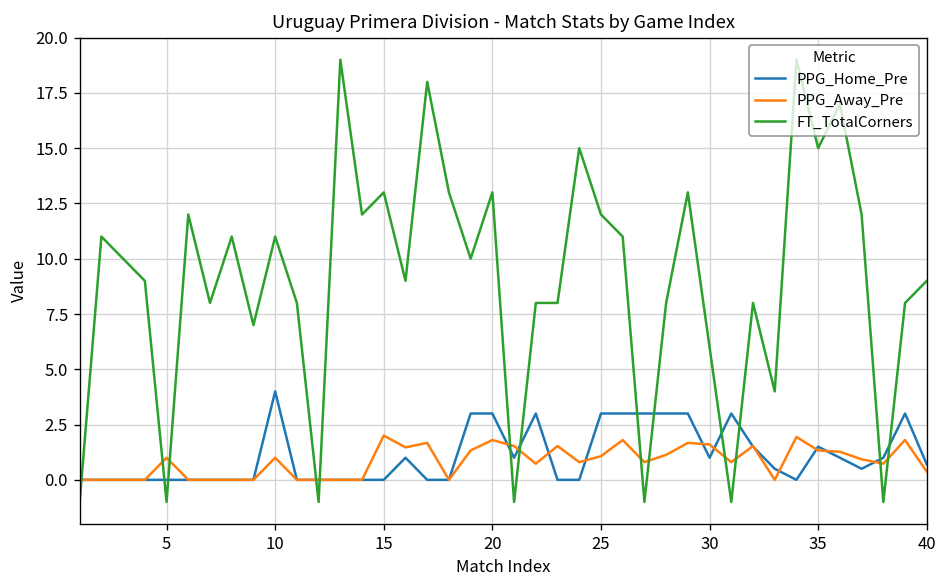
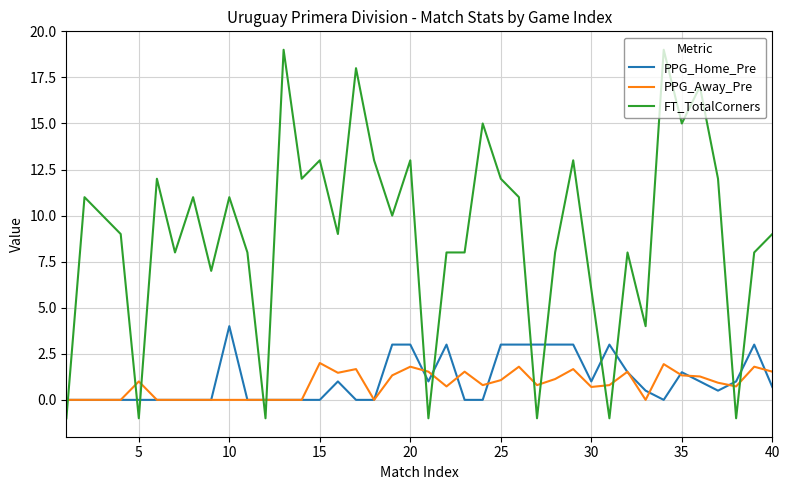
PPG_Away_Pre, 10: 1 -> 0
PPG_Away_Pre, 30: 1.6 -> 0.7
PPG_Away_Pre, 40: 0.4 -> 1.5
